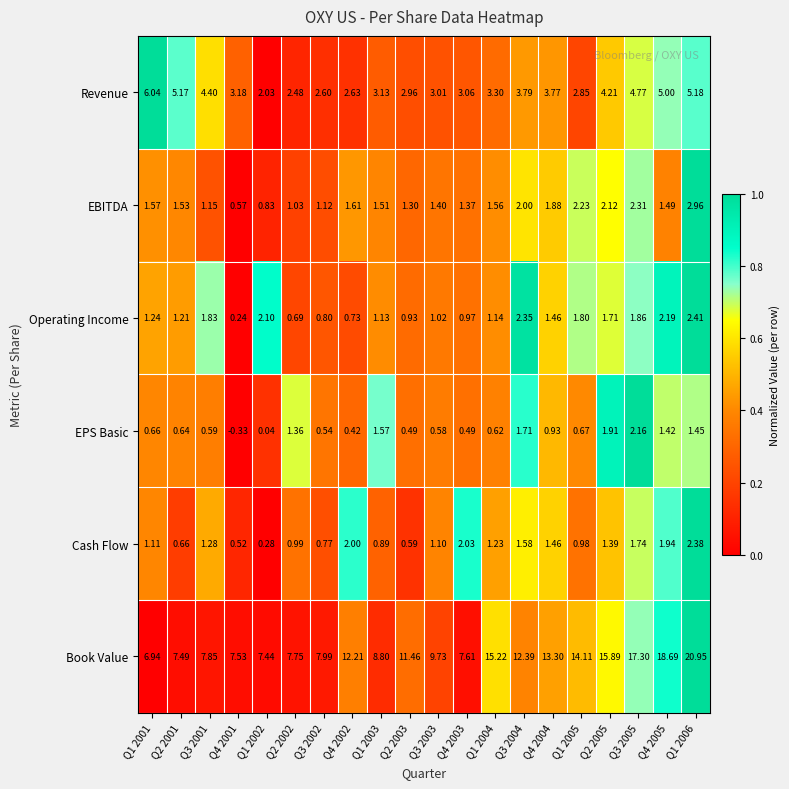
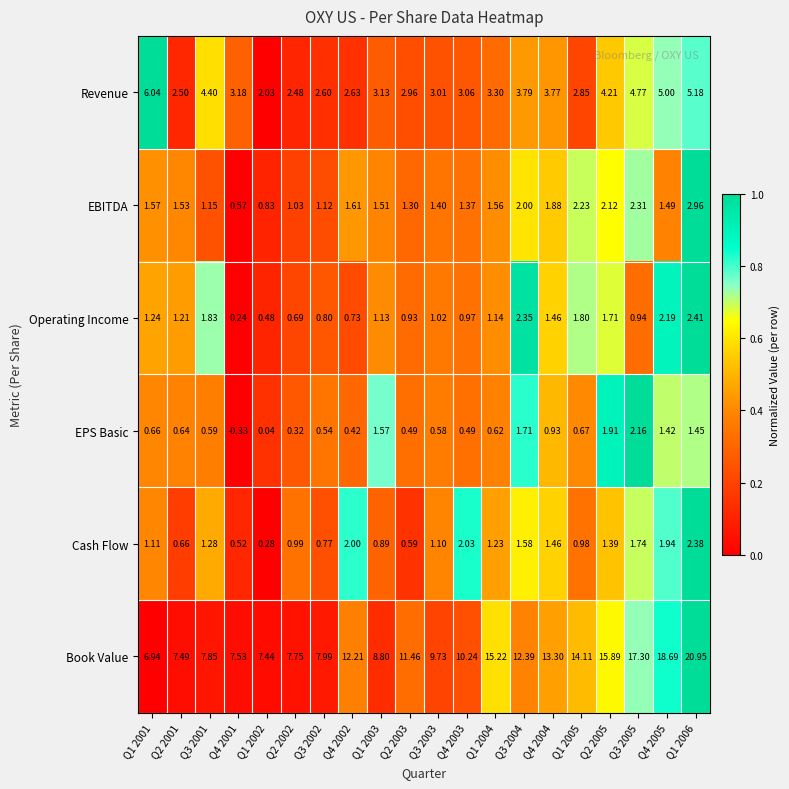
Revenue, Q2 2001: 5.17 -> 2.50
Operating Income, Q1 2002: 2.10 -> 0.48
Operating Income, Q3 2005: 1.86 -> 0.94
EPS Basic, Q2 2002: 1.36 -> 0.32
Book Value, Q4 2003: 7.61 -> 10.24
